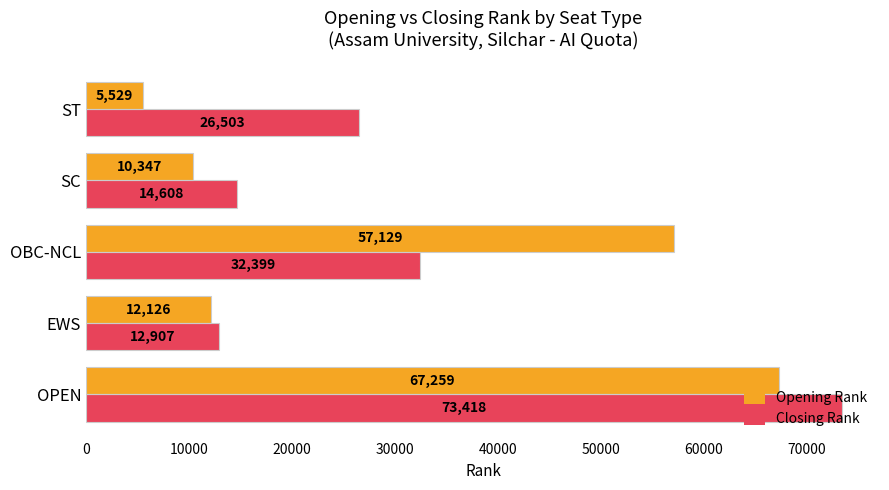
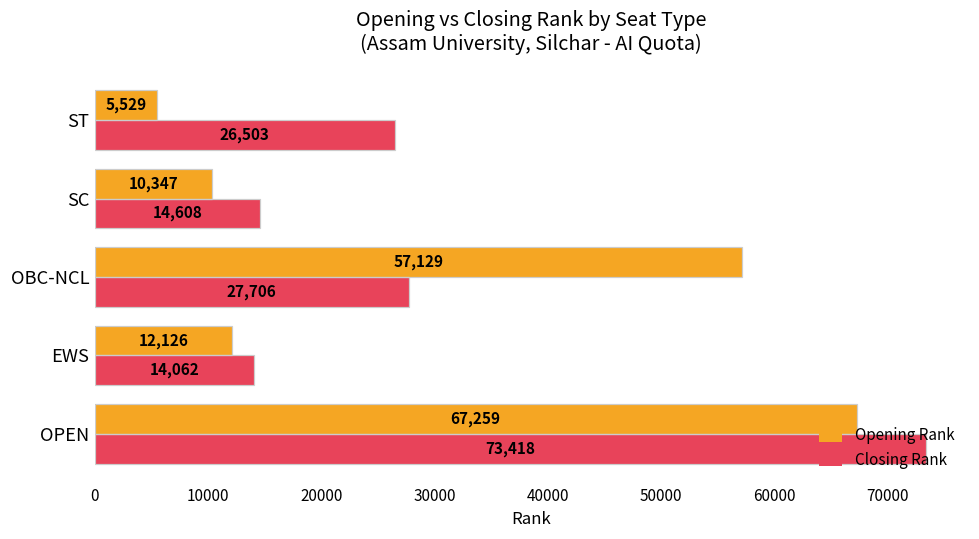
Closing Rank, OBC-NCL: 32,399 -> 27,706
Closing Rank, EWS: 12,907 -> 14,062
